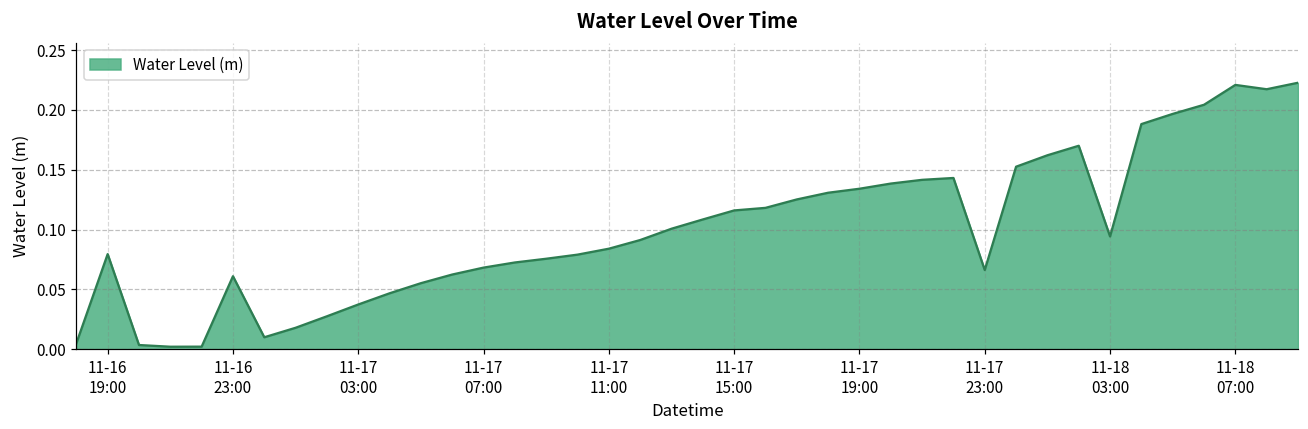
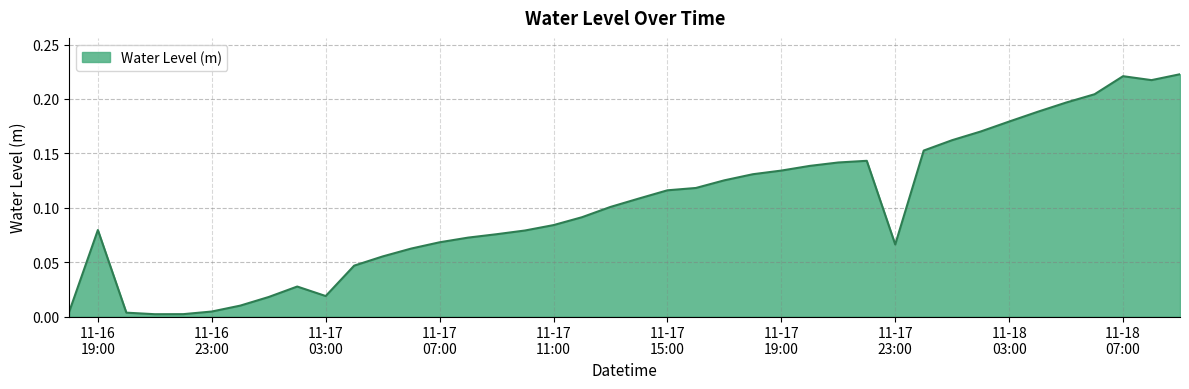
11-16 23:00: 0.061 -> 0.005
11-17 03:00: 0.037 -> 0.019
11-18 03:00: 0.094 -> 0.179
